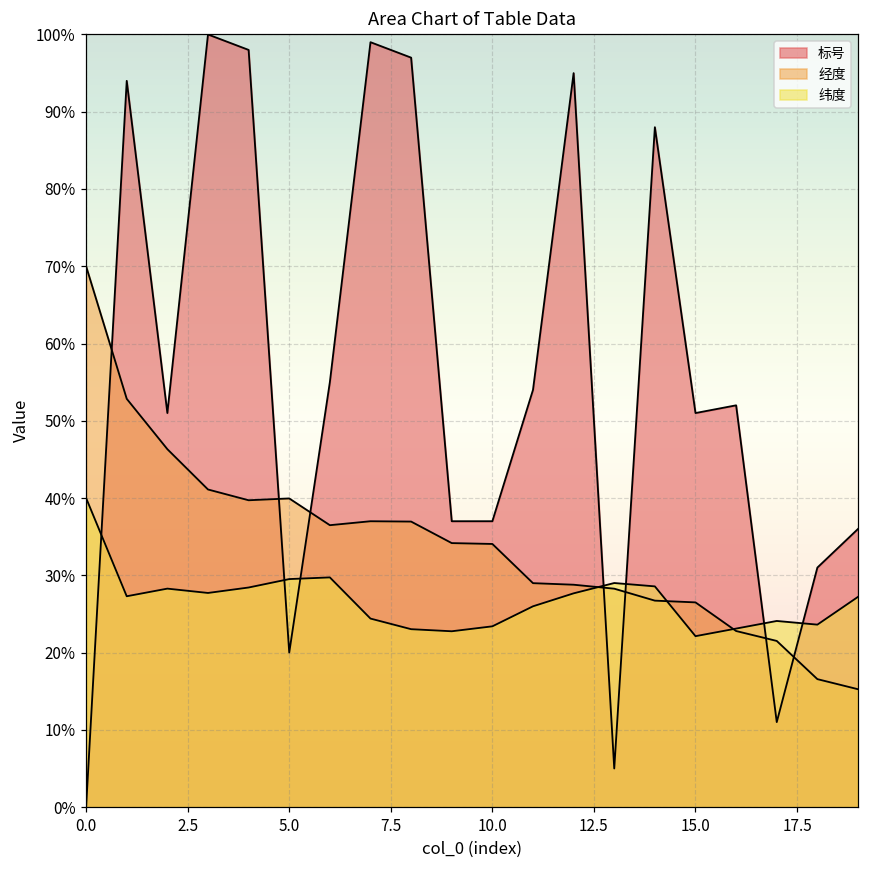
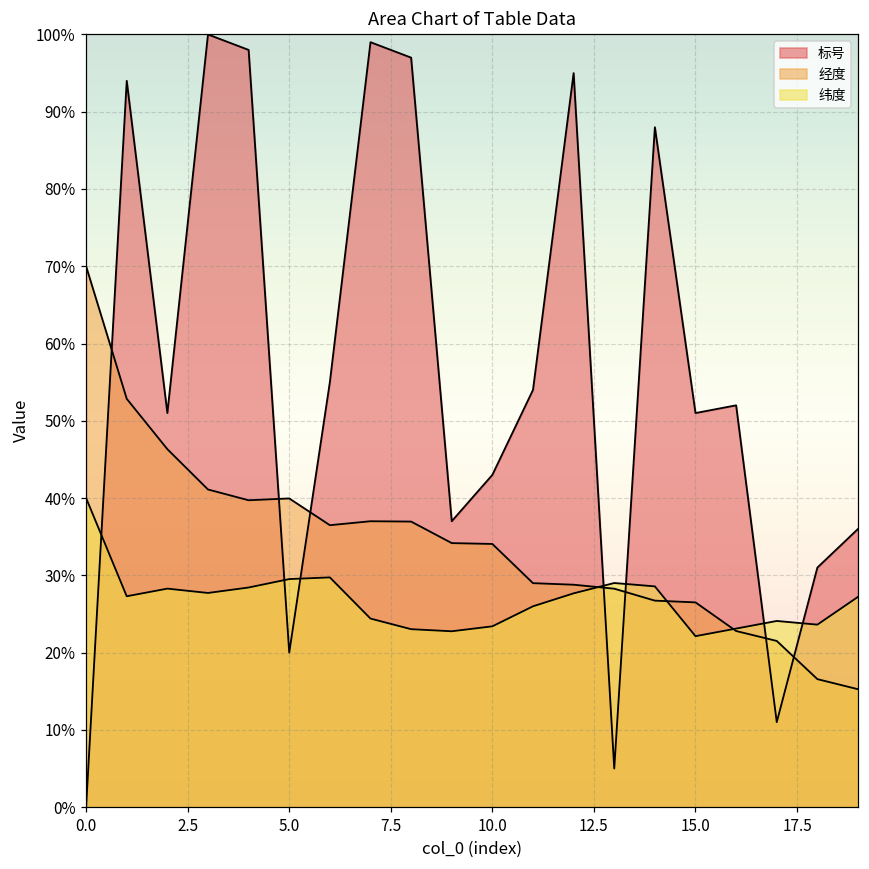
标号, 10.0: 37% -> 43%
